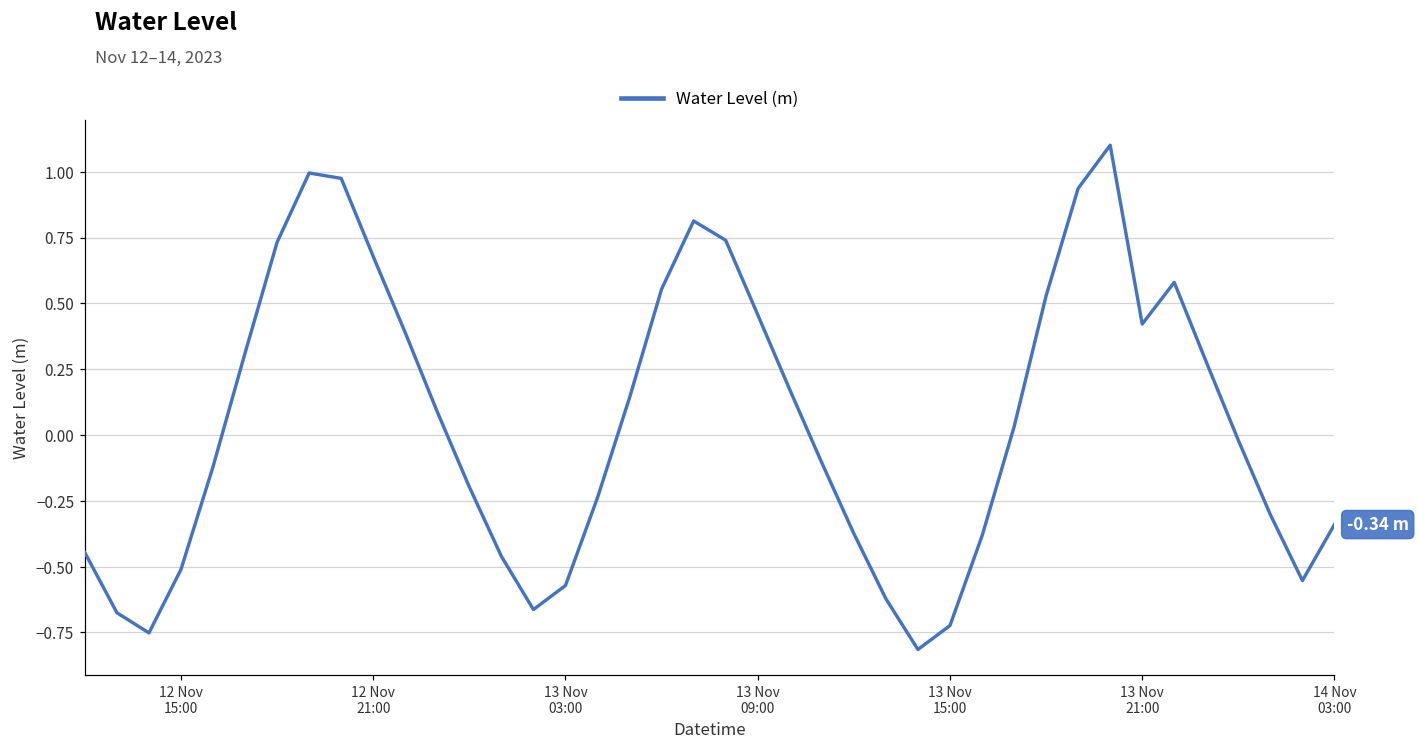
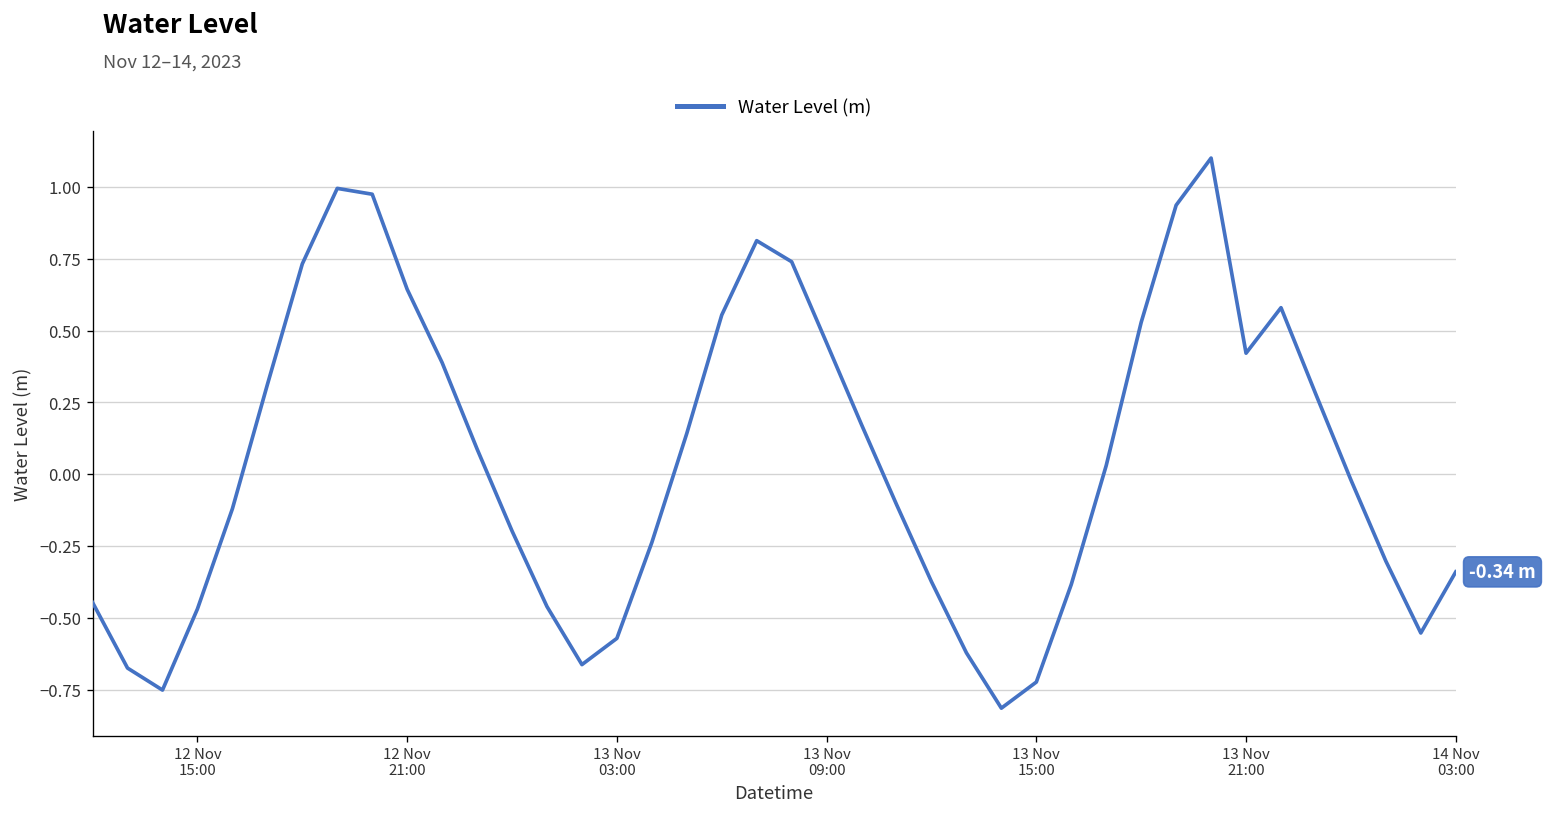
12 Nov 15:00: -0.51 -> -0.47
12 Nov 21:00: 0.68 -> 0.64
